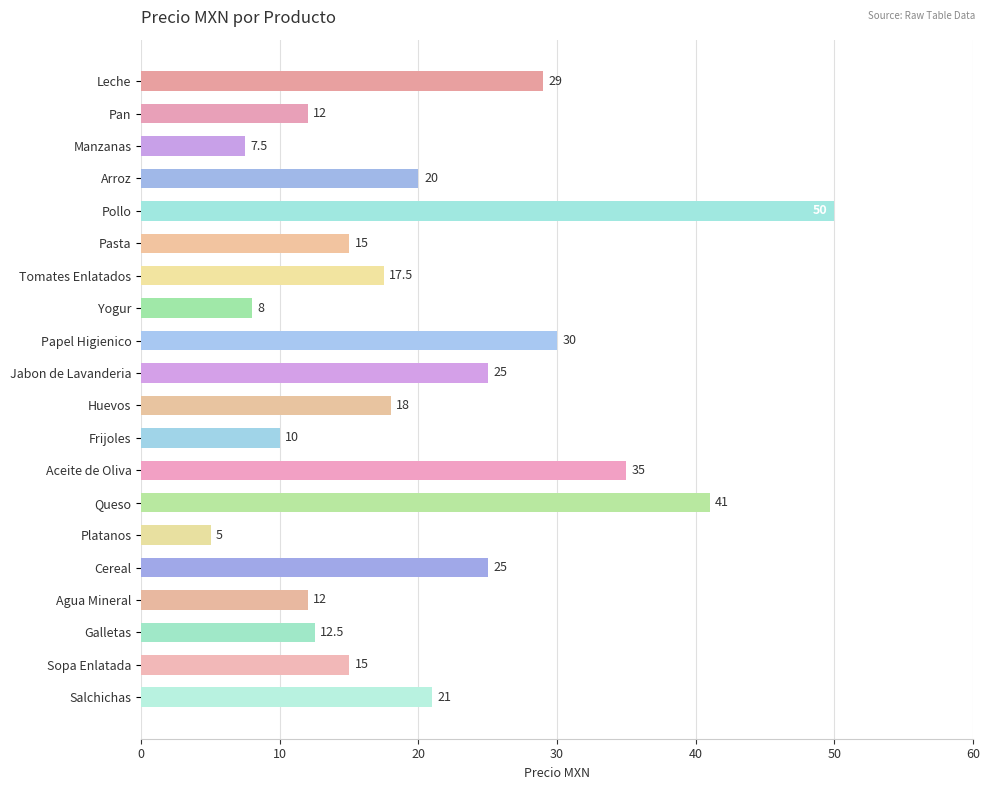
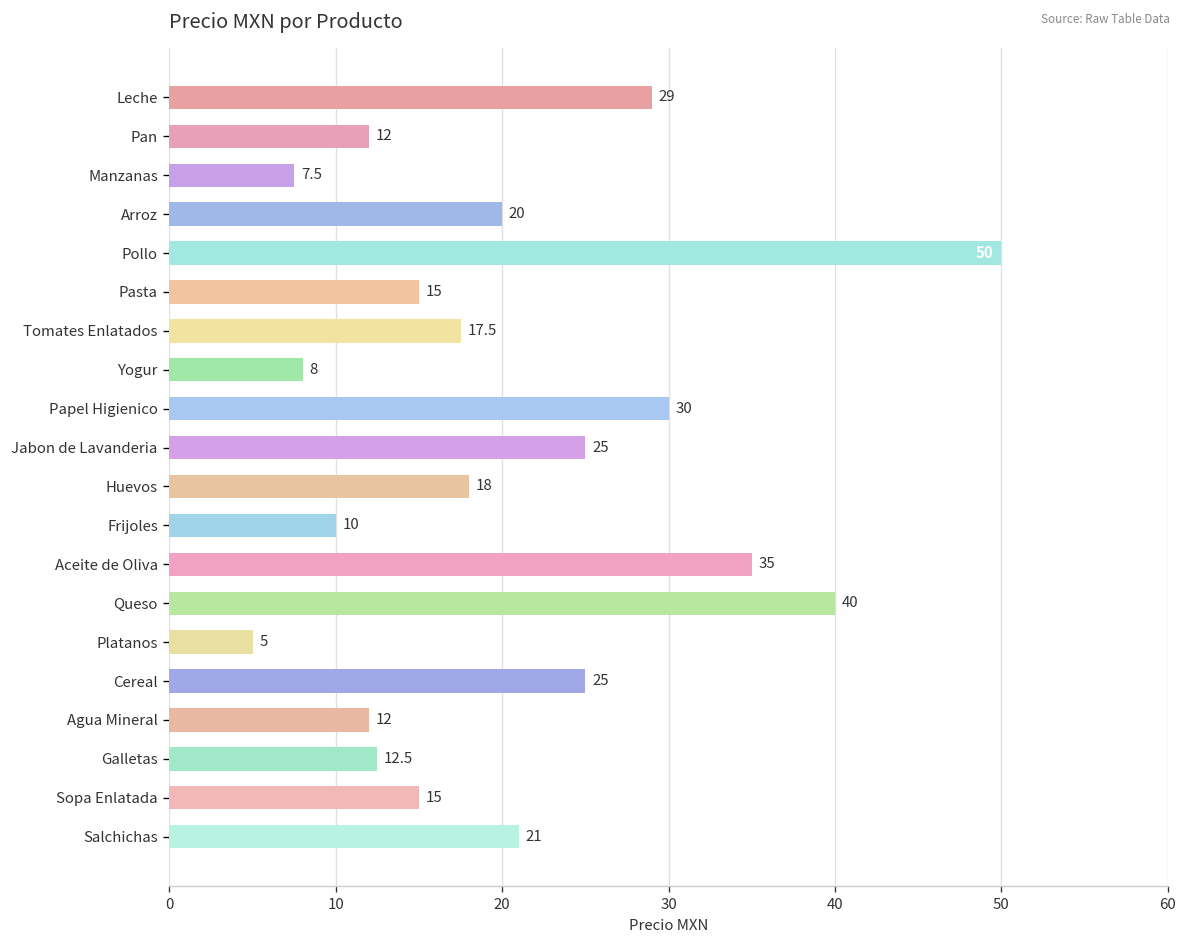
Queso: 41 -> 40
